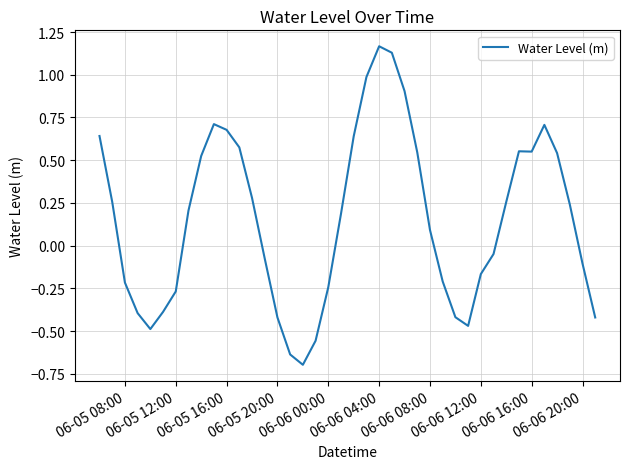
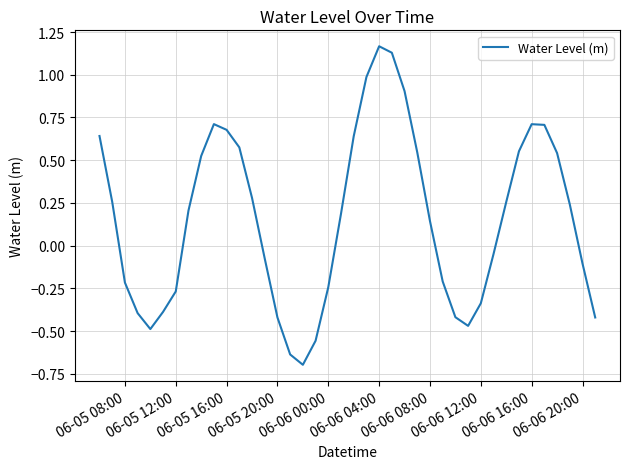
06-06 08:00: 0.09 -> 0.14
06-06 12:00: -0.17 -> -0.34
06-06 16:00: 0.55 -> 0.71
